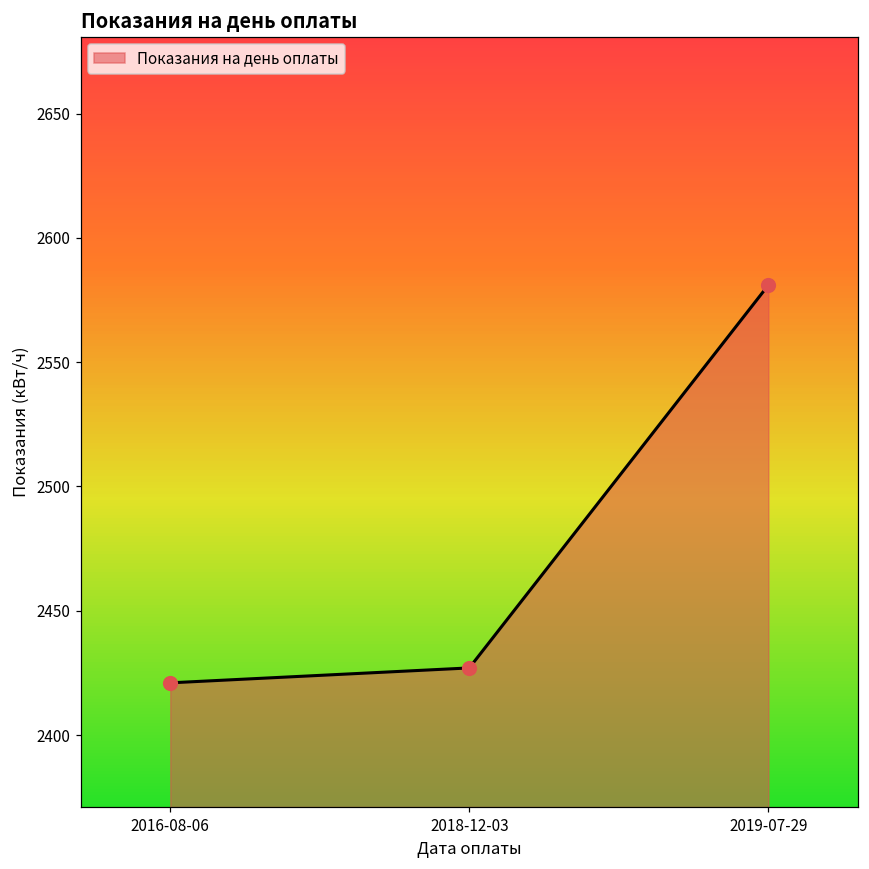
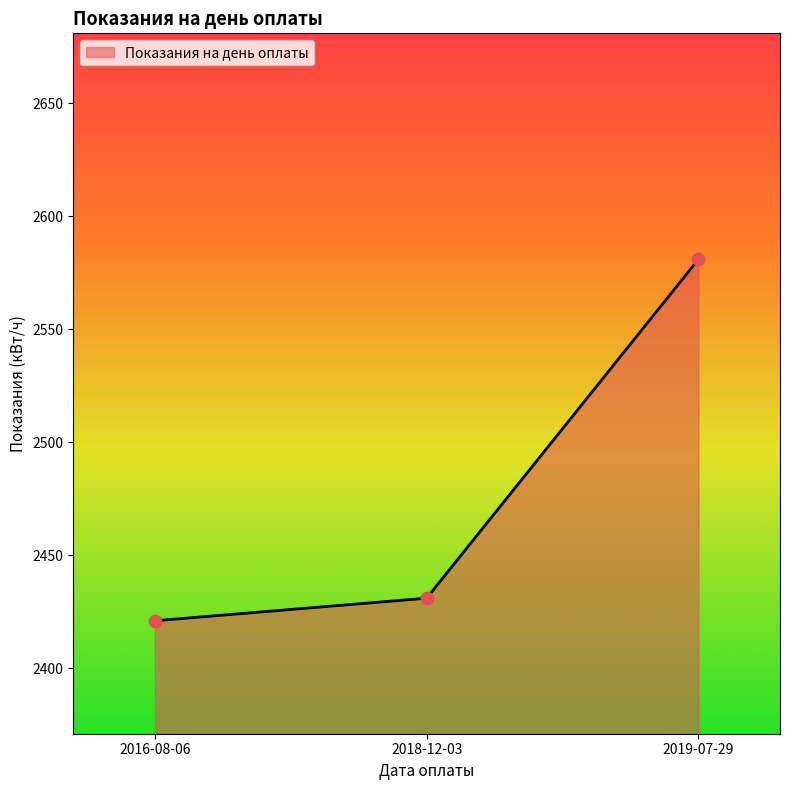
2018-12-03: 2427 -> 2431
